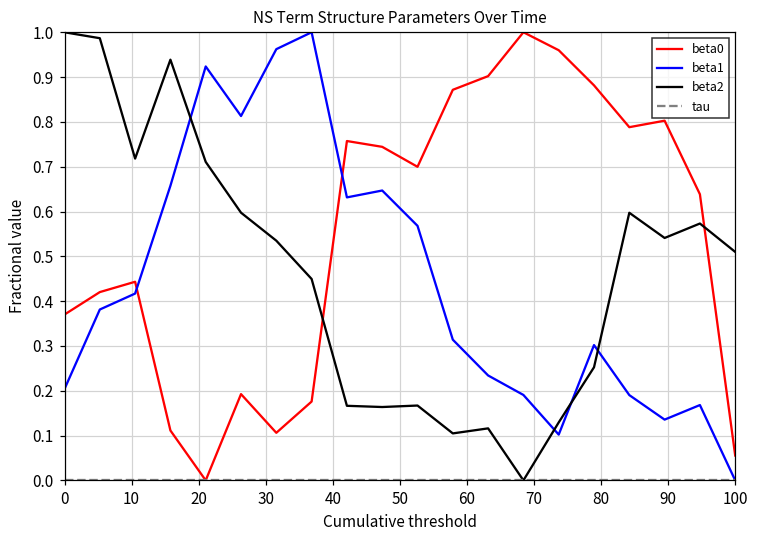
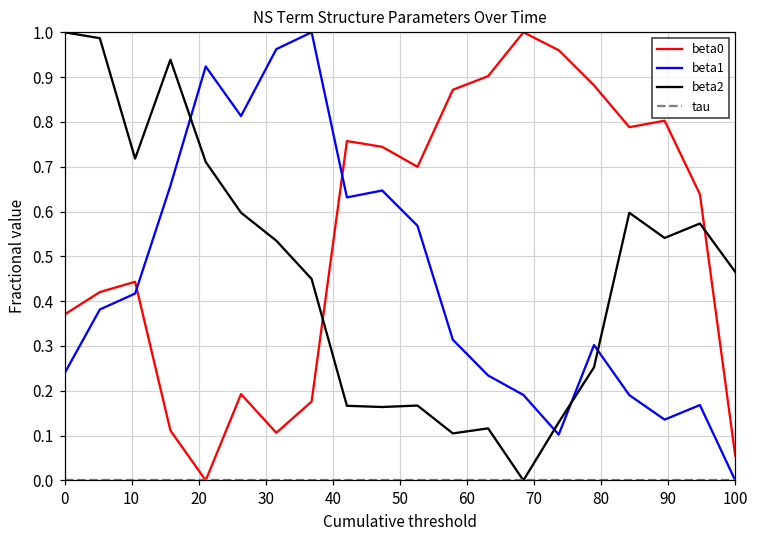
beta1, 0: 0.20 -> 0.24
beta2, 100: 0.51 -> 0.47
